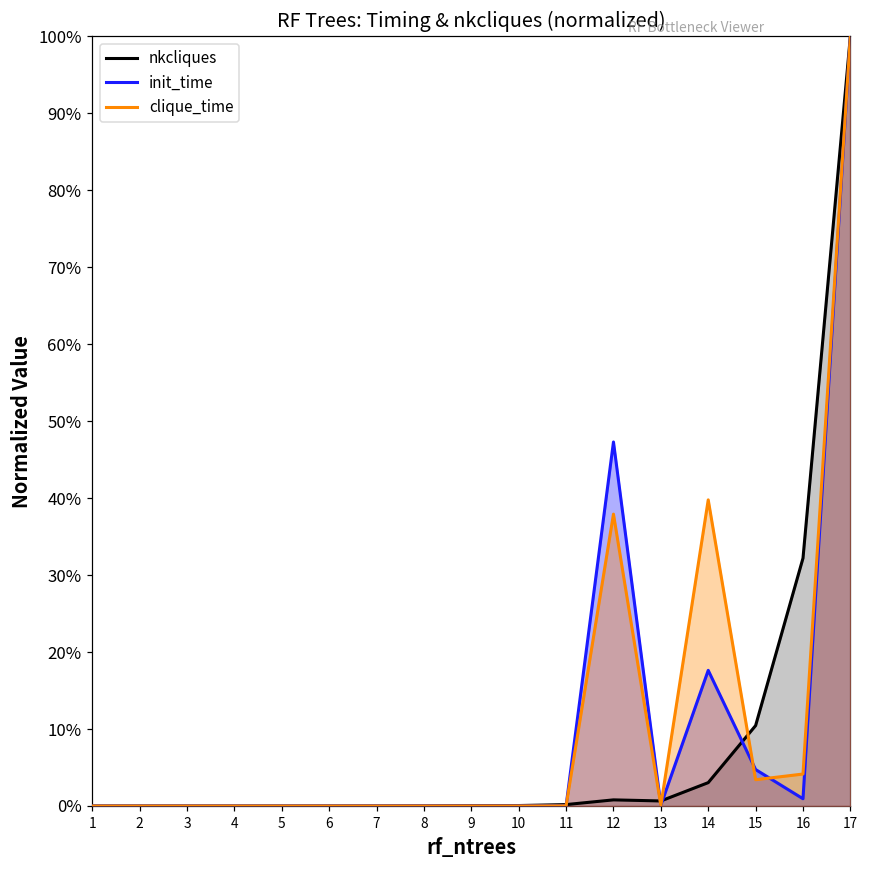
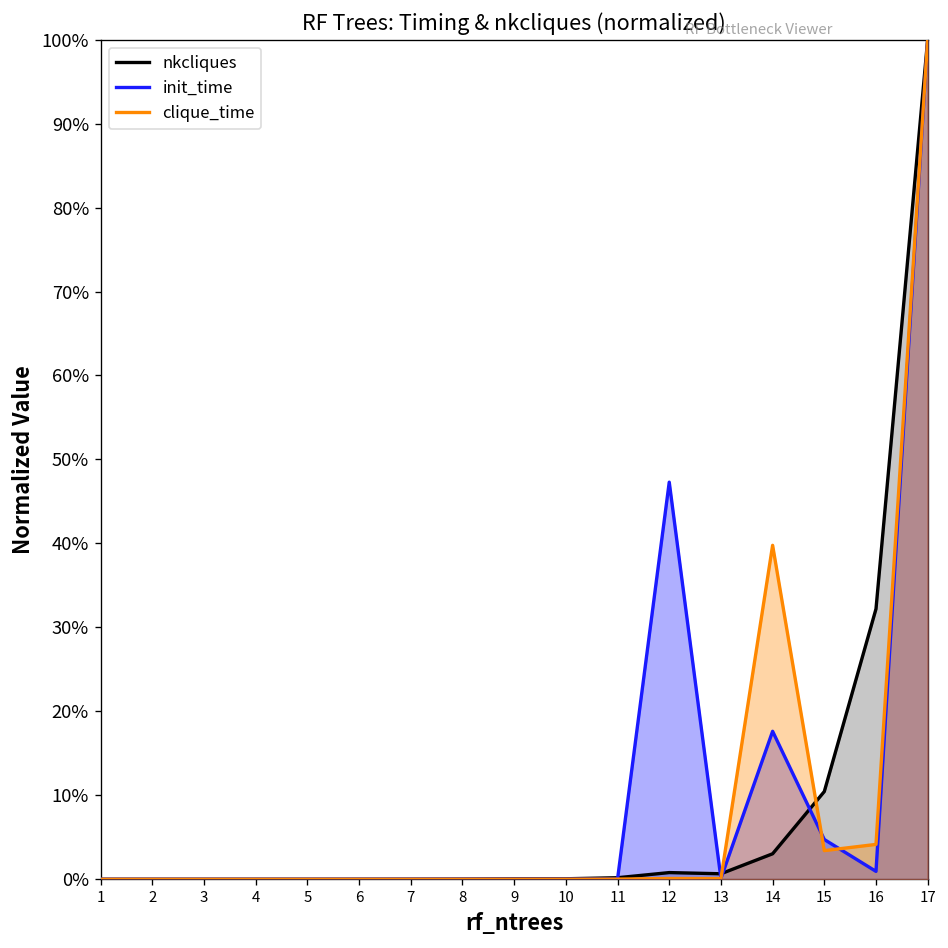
clique_time, 12: 38% -> 0%
